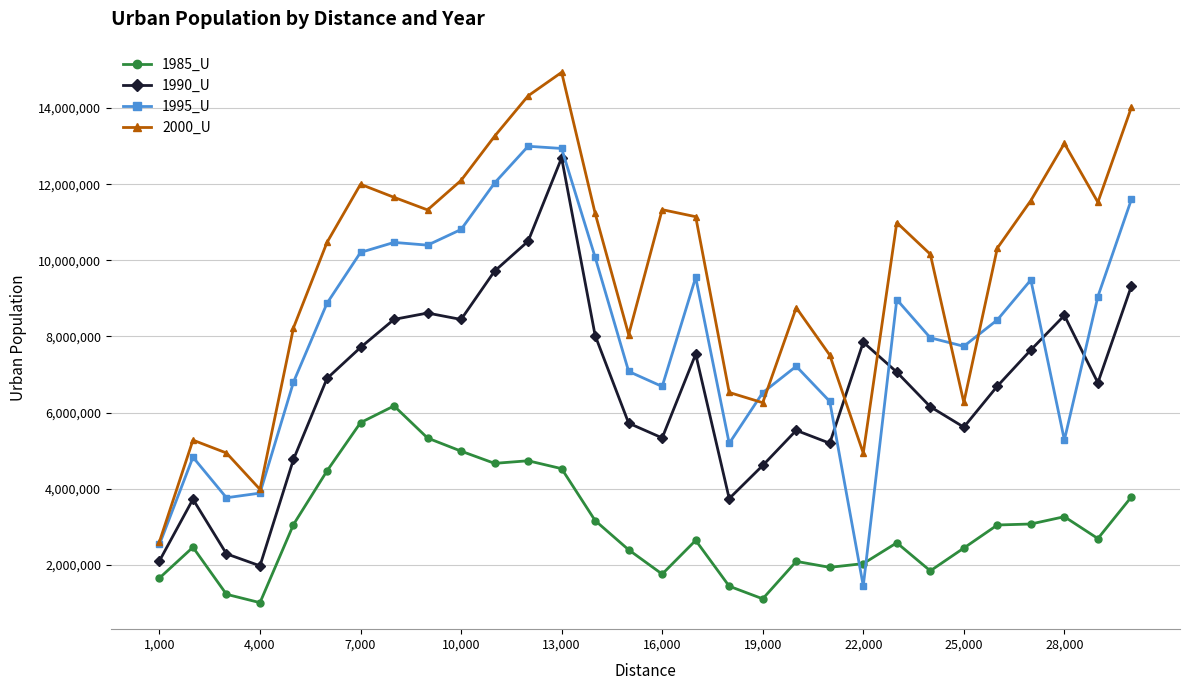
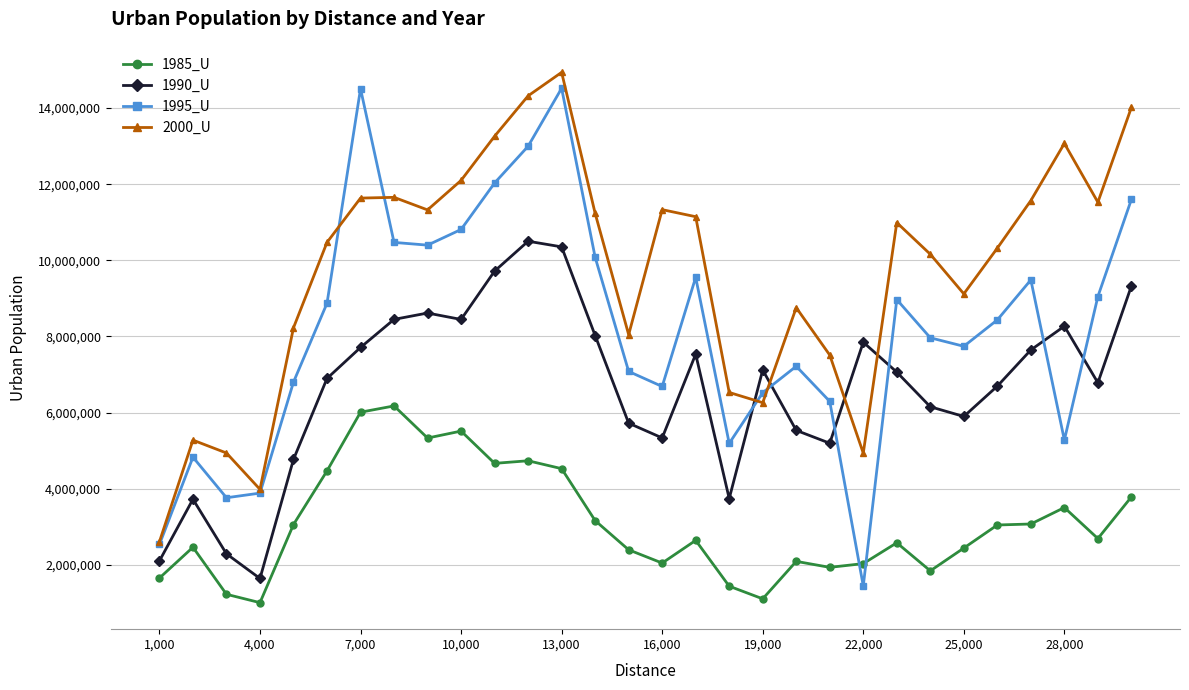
1990_U, 4,000: 2,000,000 -> 1,600,000
1985_U, 7,000: 5,700,000 -> 6,000,000
1995_U, 7,000: 10,200,000 -> 14,500,000
2000_U, 7,000: 12,000,000 -> 11,600,000
1985_U, 10,000: 5,000,000 -> 5,500,000
1990_U, 13,000: 12,700,000 -> 10,400,000
1995_U, 13,000: 12,900,000 -> 14,500,000
1985_U, 16,000: 1,800,000 -> 2,000,000
1990_U, 19,000: 4,600,000 -> 7,100,000
1990_U, 25,000: 5,600,000 -> 5,900,000
2000_U, 25,000: 6,300,000 -> 9,100,000
1985_U, 28,000: 3,300,000 -> 3,500,000
1990_U, 28,000: 8,600,000 -> 8,300,000
